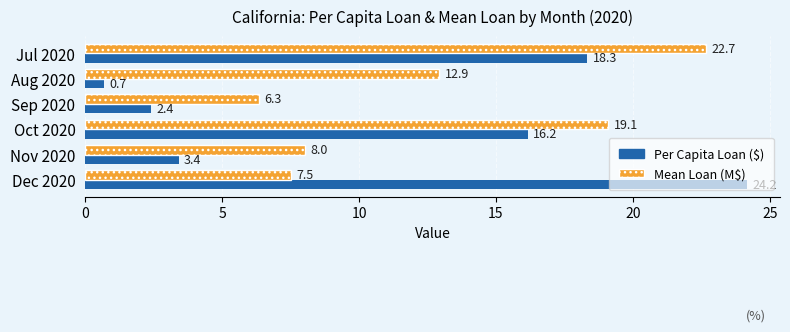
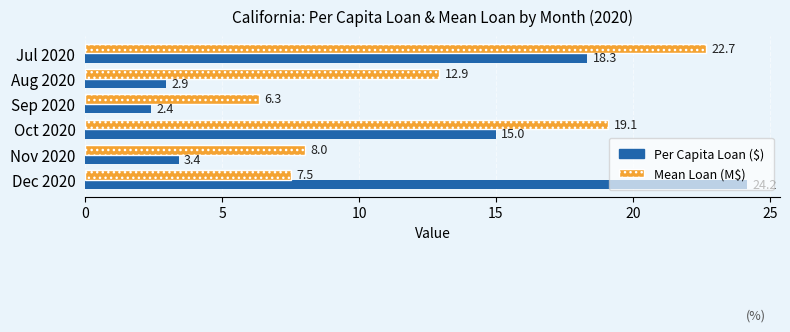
Per Capita Loan ($), Aug 2020: 0.7 -> 2.9
Per Capita Loan ($), Oct 2020: 16.2 -> 15.0
